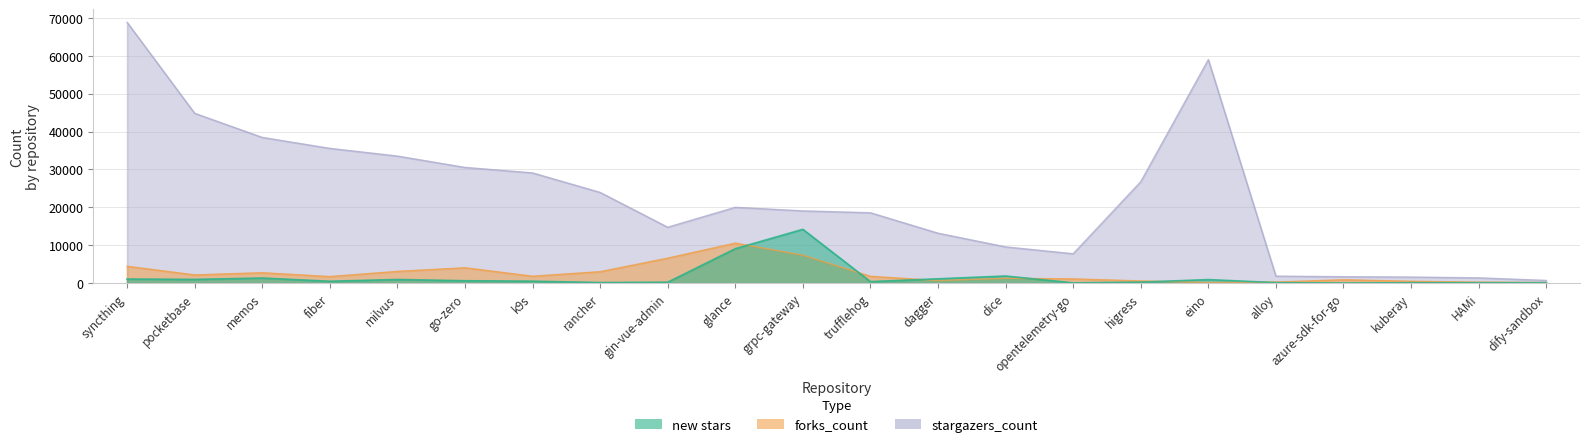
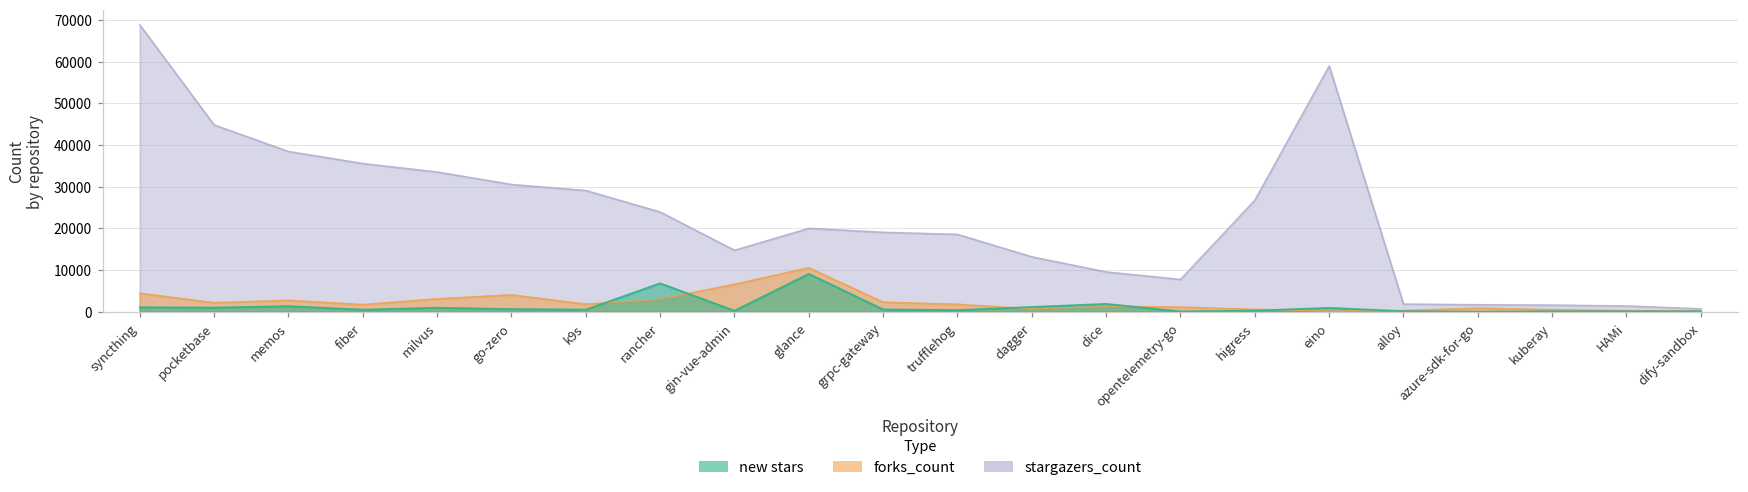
new stars, rancher: 0 -> 7000
forks_count, grpc-gateway: 7000 -> 2000
new stars, grpc-gateway: 14000 -> 1000
